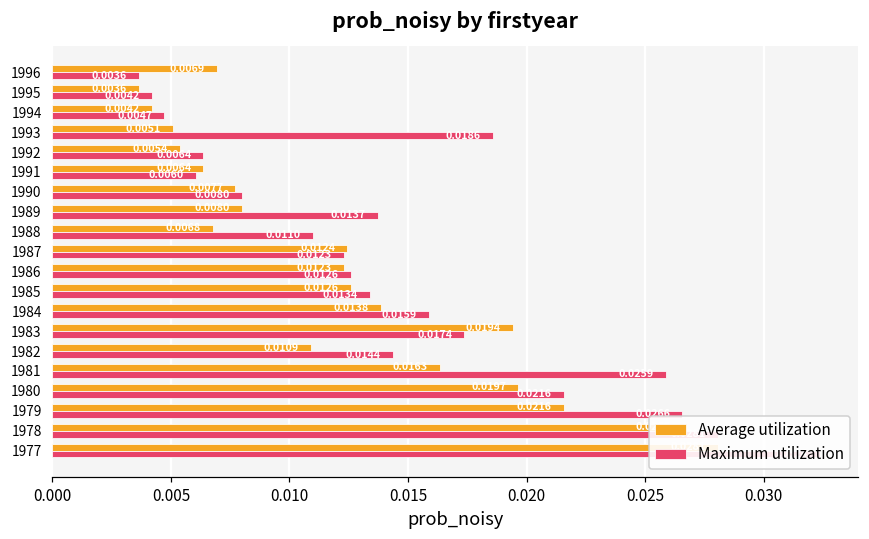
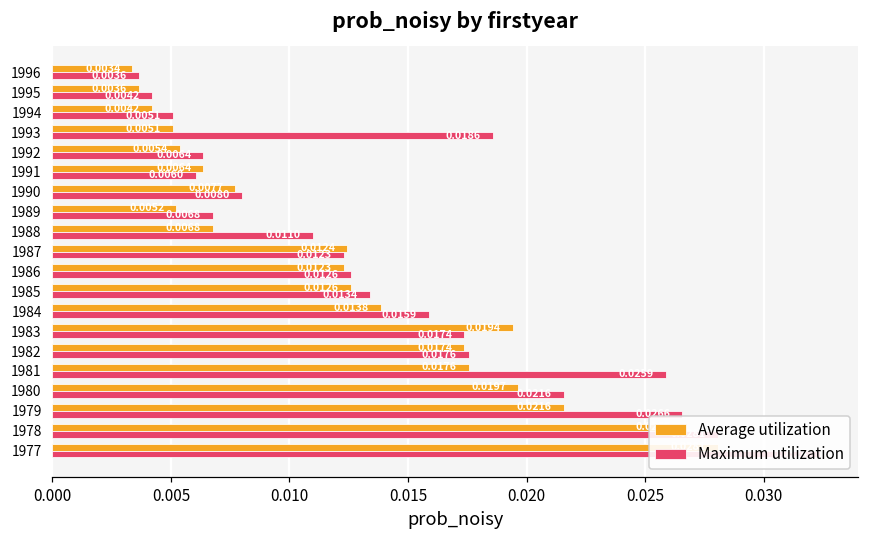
Average utilization, 1996: 0.0069 -> 0.0034
Maximum utilization, 1994: 0.0047 -> 0.0051
Average utilization, 1989: 0.0080 -> 0.0052
Maximum utilization, 1989: 0.0137 -> 0.0068
Average utilization, 1982: 0.0109 -> 0.0174
Maximum utilization, 1982: 0.0144 -> 0.0176
Average utilization, 1981: 0.0163 -> 0.0176
